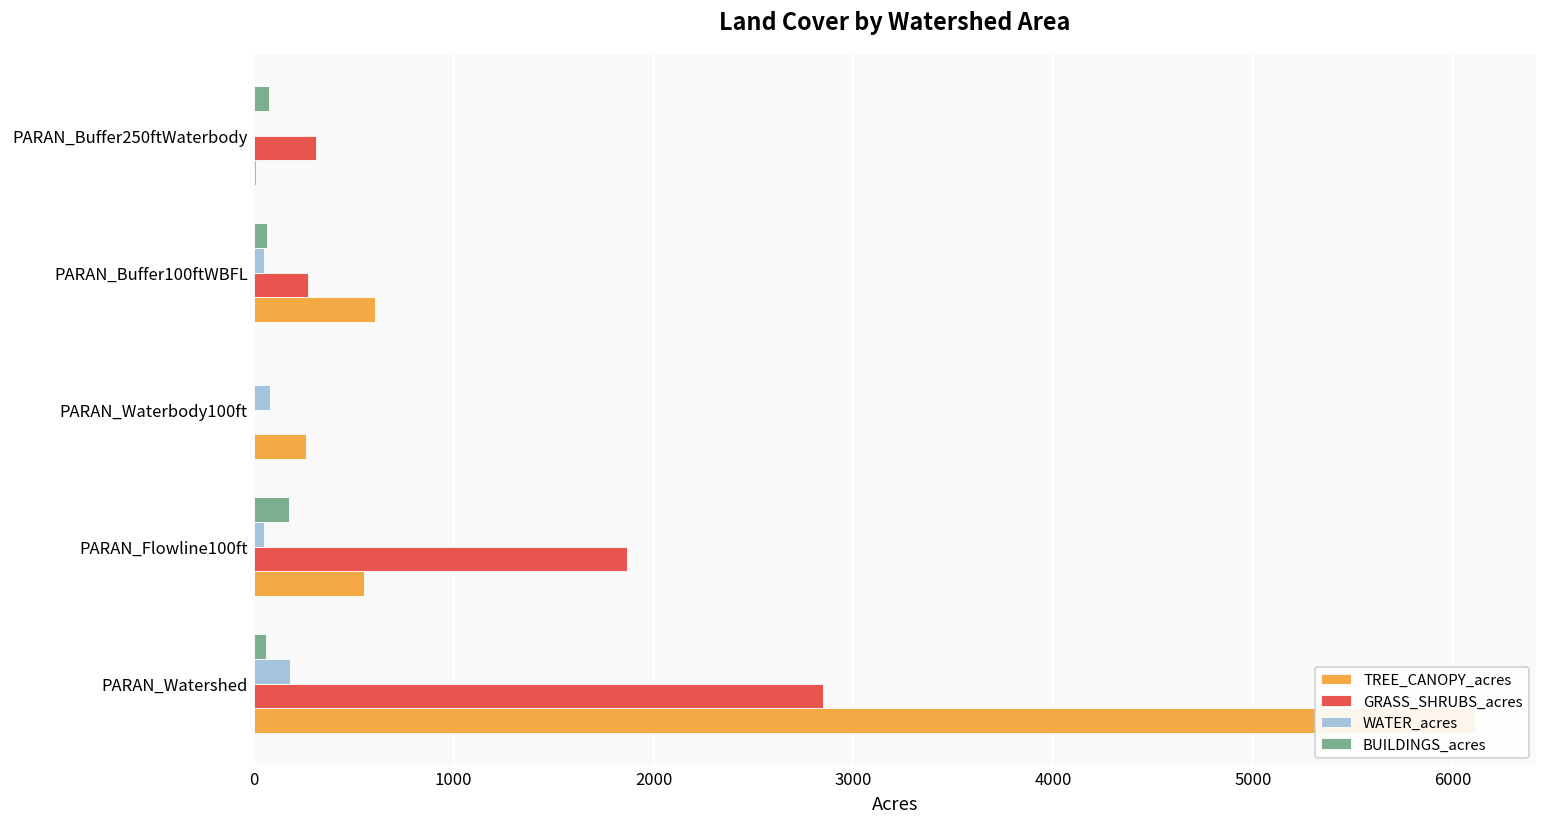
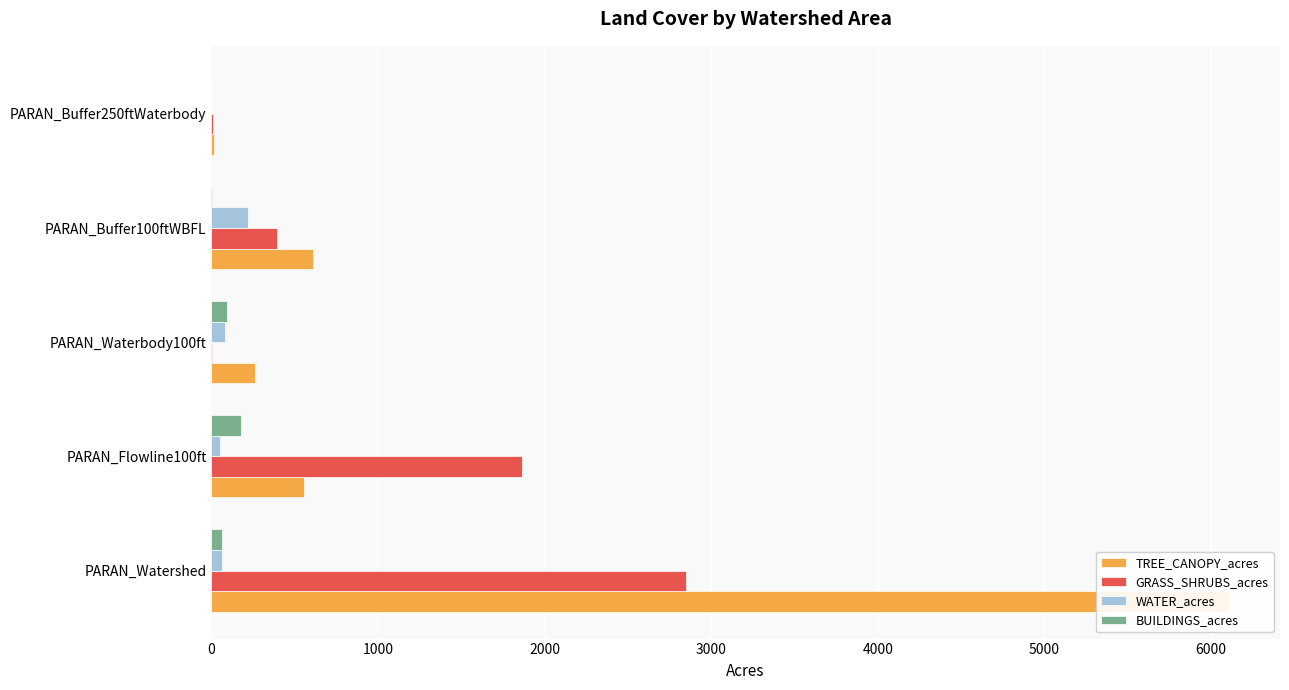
BUILDINGS_acres, PARAN_Buffer250ftWaterbody: 80 -> 0
GRASS_SHRUBS_acres, PARAN_Buffer250ftWaterbody: 310 -> 10
BUILDINGS_acres, PARAN_Buffer100ftWBFL: 70 -> 0
WATER_acres, PARAN_Buffer100ftWBFL: 50 -> 220
GRASS_SHRUBS_acres, PARAN_Buffer100ftWBFL: 270 -> 390
BUILDINGS_acres, PARAN_Waterbody100ft: 0 -> 90
WATER_acres, PARAN_Watershed: 180 -> 60
